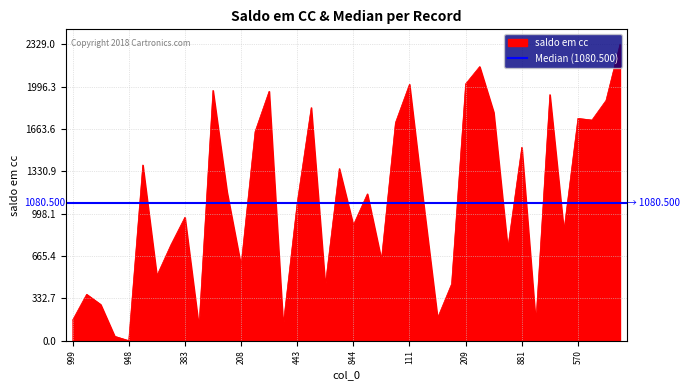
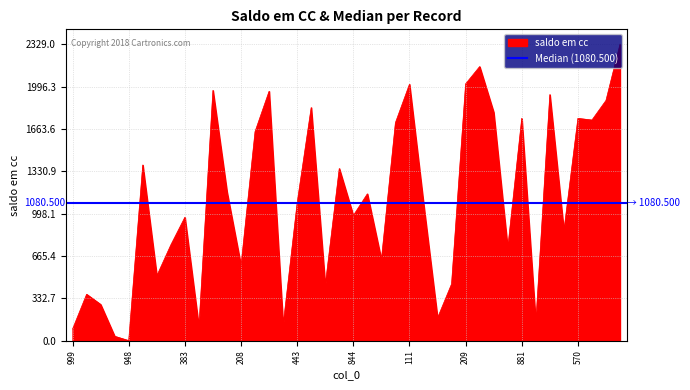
999: 160 -> 90
844: 910 -> 980
881: 1520 -> 1750
